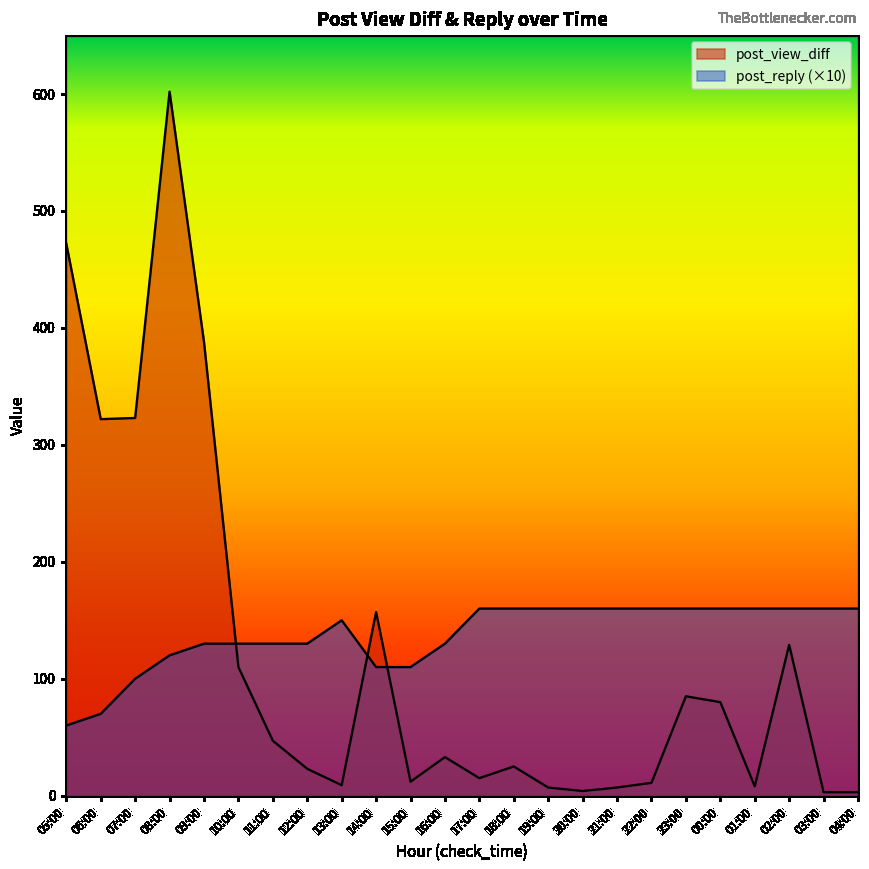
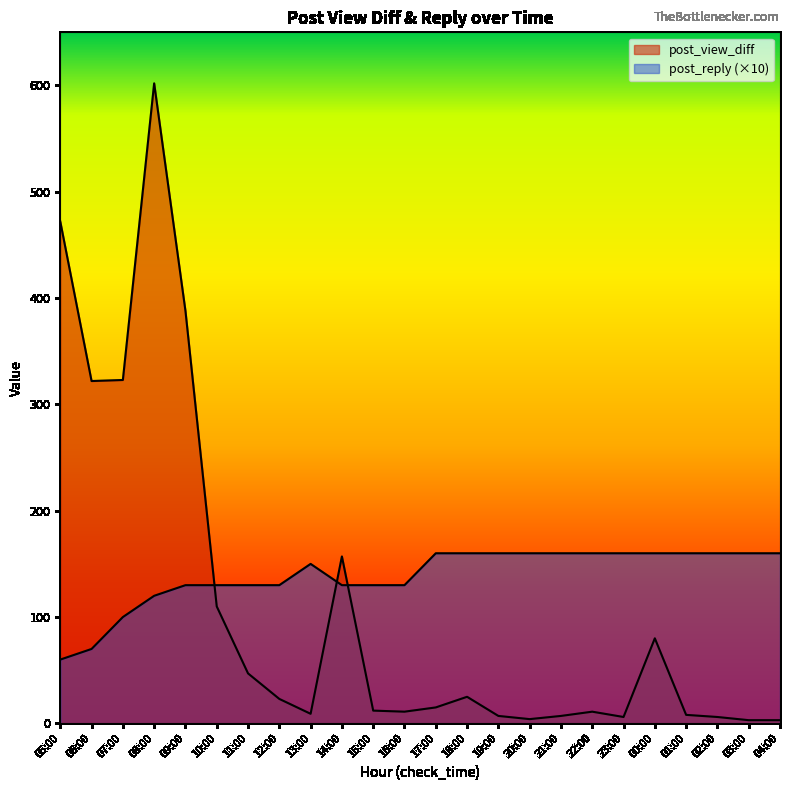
post_reply (×10), 14:00: 110 -> 130
post_reply (×10), 15:00: 110 -> 130
post_view_diff, 16:00: 33 -> 11
post_view_diff, 23:00: 85 -> 6
post_view_diff, 02:00: 129 -> 6
